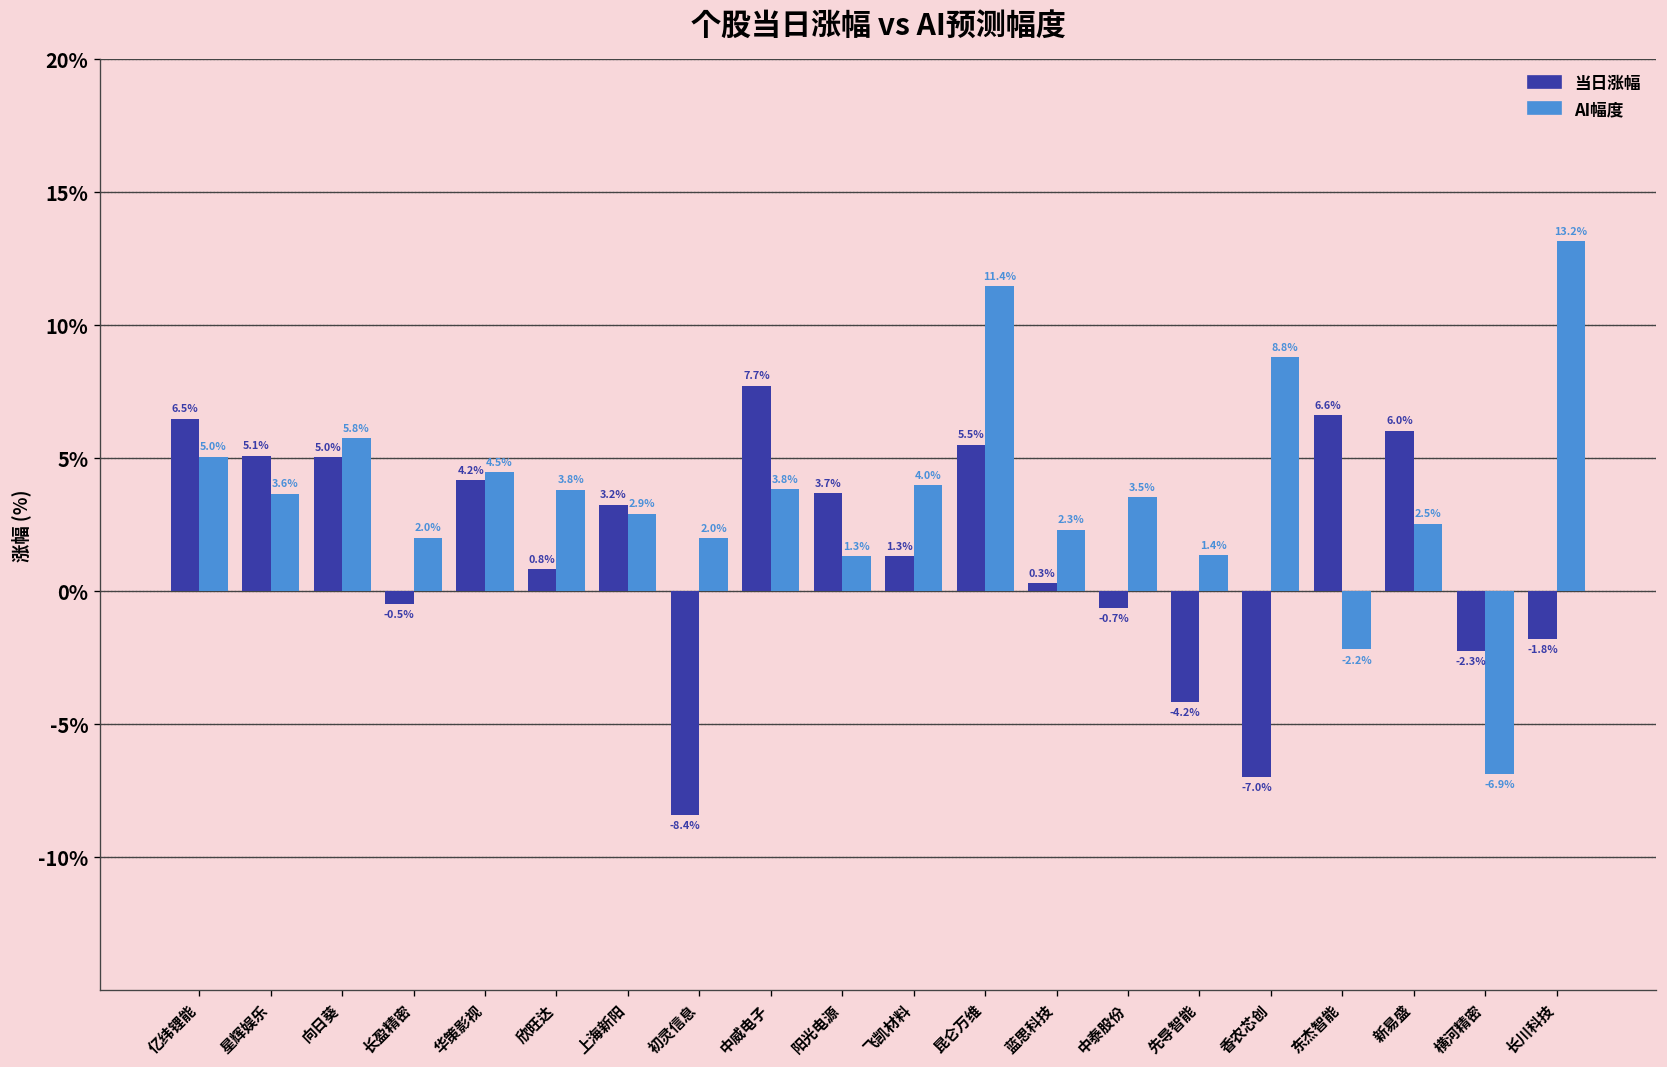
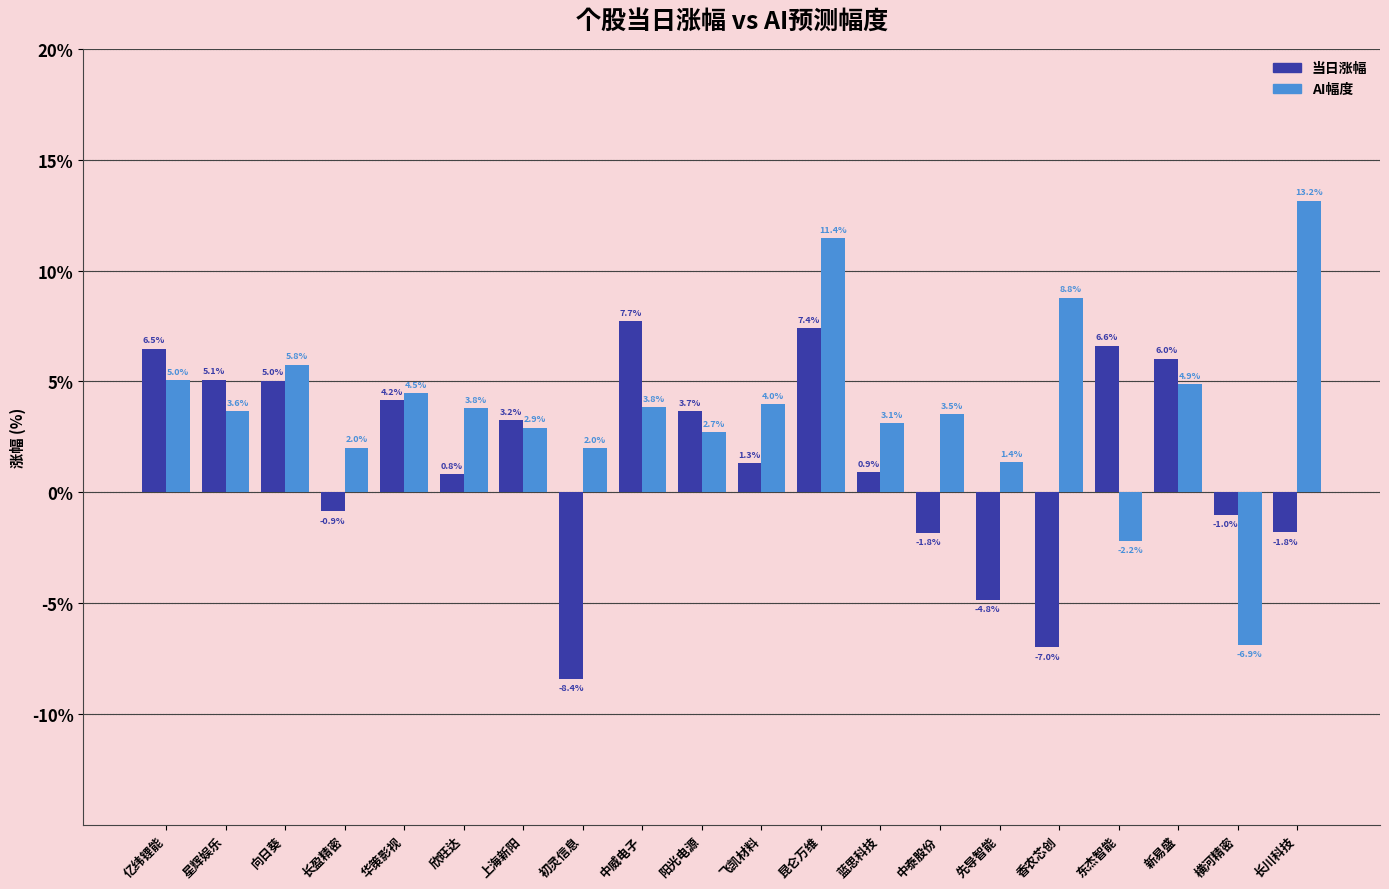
当日涨幅, 长盈精密: -0.5% -> -0.9%
AI幅度, 阳光电源: 1.3% -> 2.7%
当日涨幅, 昆仑万维: 5.5% -> 7.4%
当日涨幅, 蓝思科技: 0.3% -> 0.9%
AI幅度, 蓝思科技: 2.3% -> 3.1%
当日涨幅, 中泰股份: -0.7% -> -1.8%
当日涨幅, 先导智能: -4.2% -> -4.8%
AI幅度, 新易盛: 2.5% -> 4.9%
当日涨幅, 横河精密: -2.3% -> -1.0%
